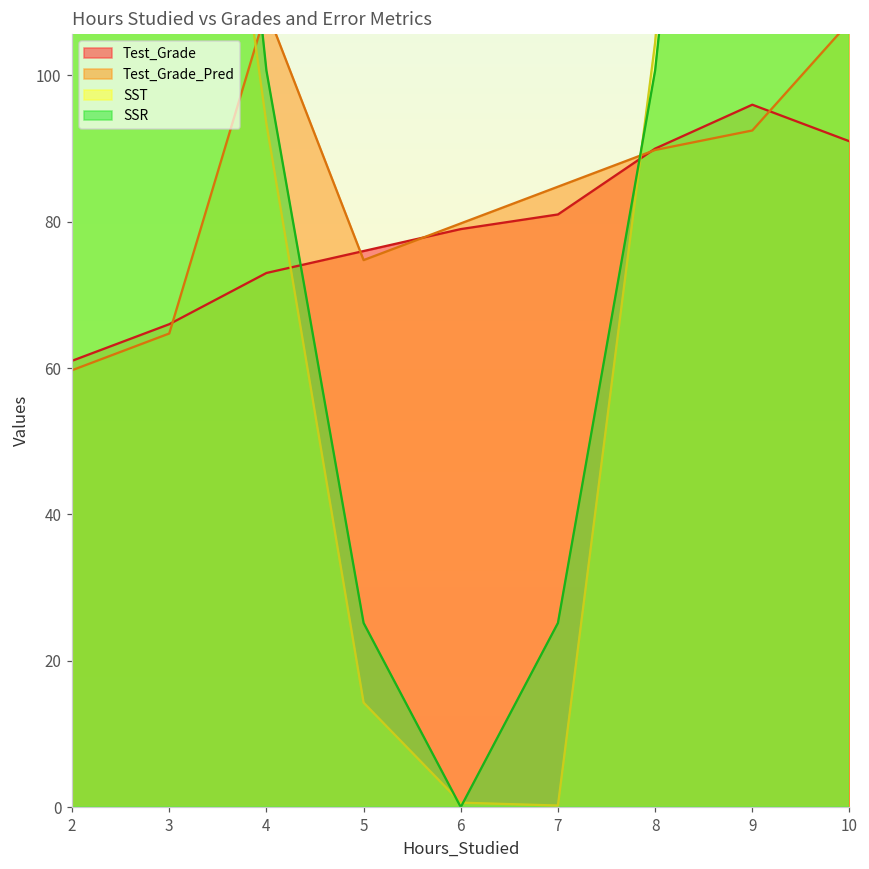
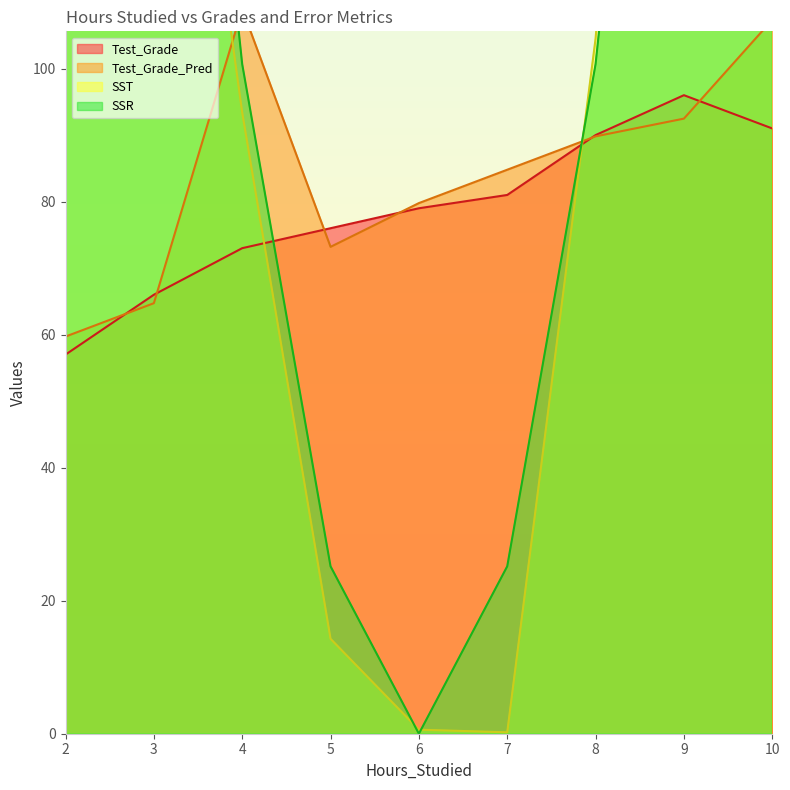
Test_Grade, 2: 61 -> 57
Test_Grade_Pred, 5: 75 -> 73
